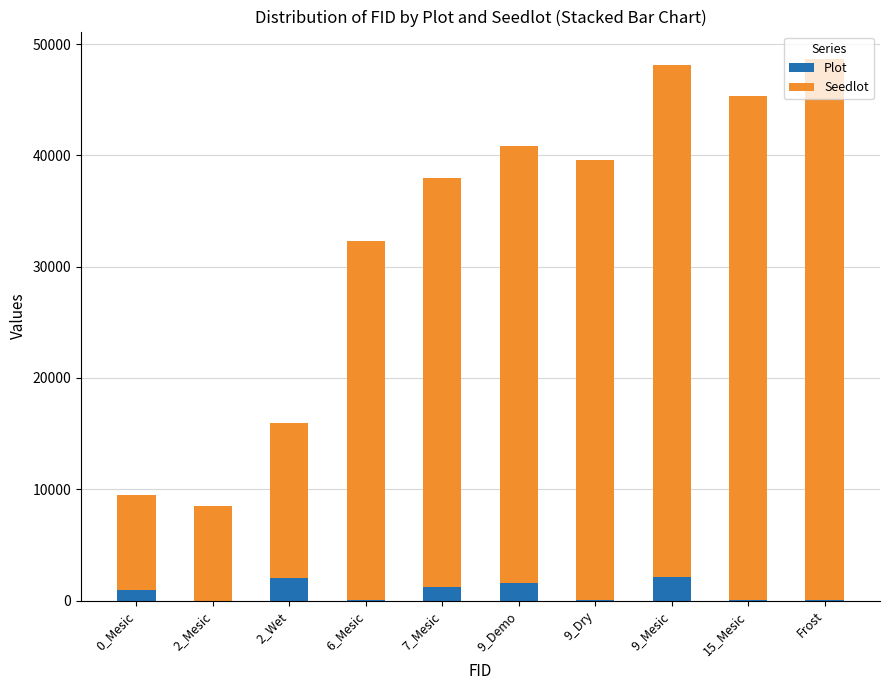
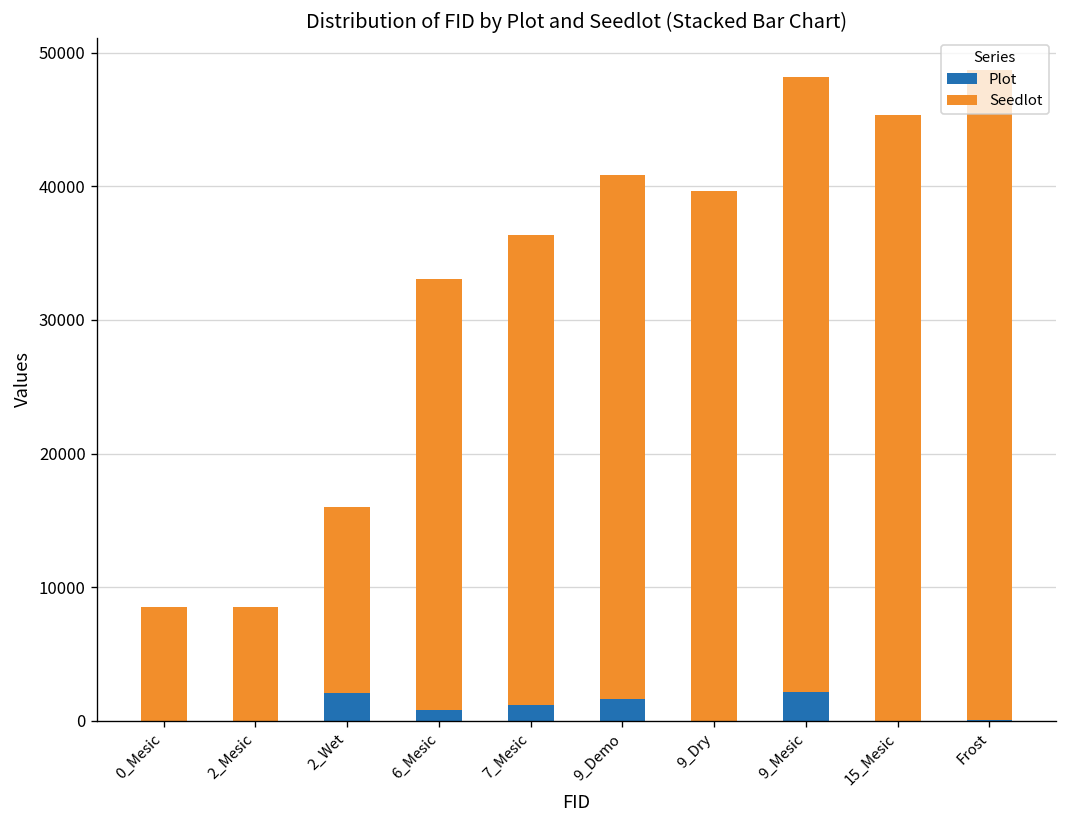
Plot, 0_Mesic: 1000 -> 0
Plot, 6_Mesic: 0 -> 800
Seedlot, 7_Mesic: 36800 -> 35200
